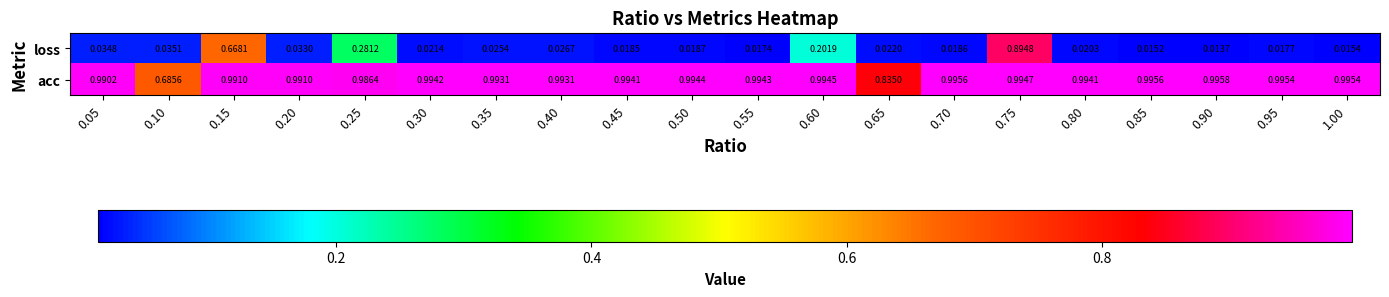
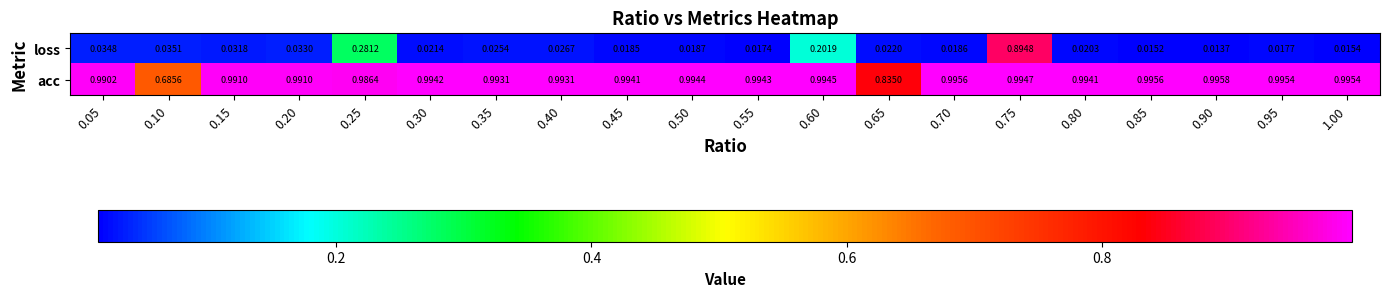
loss, 0.15: 0.6681 -> 0.0318
